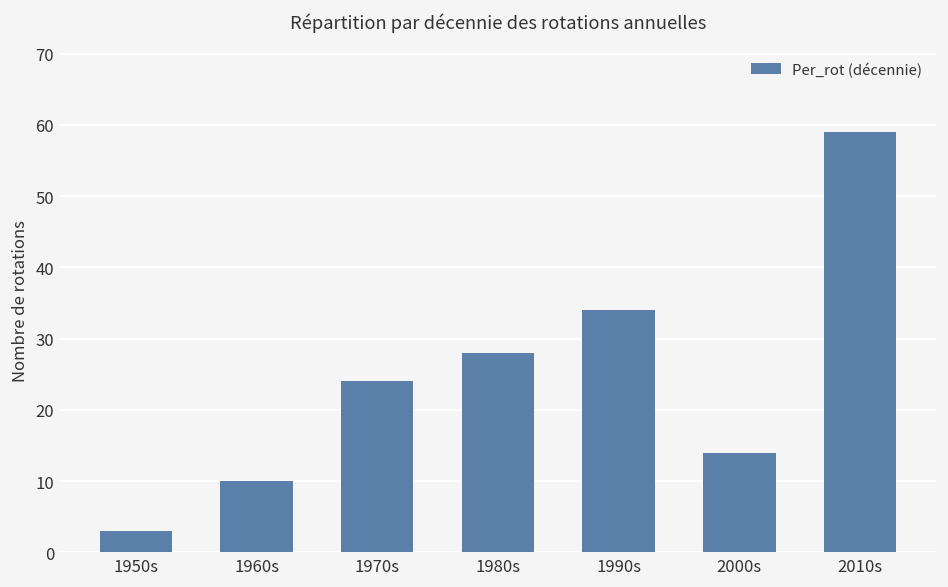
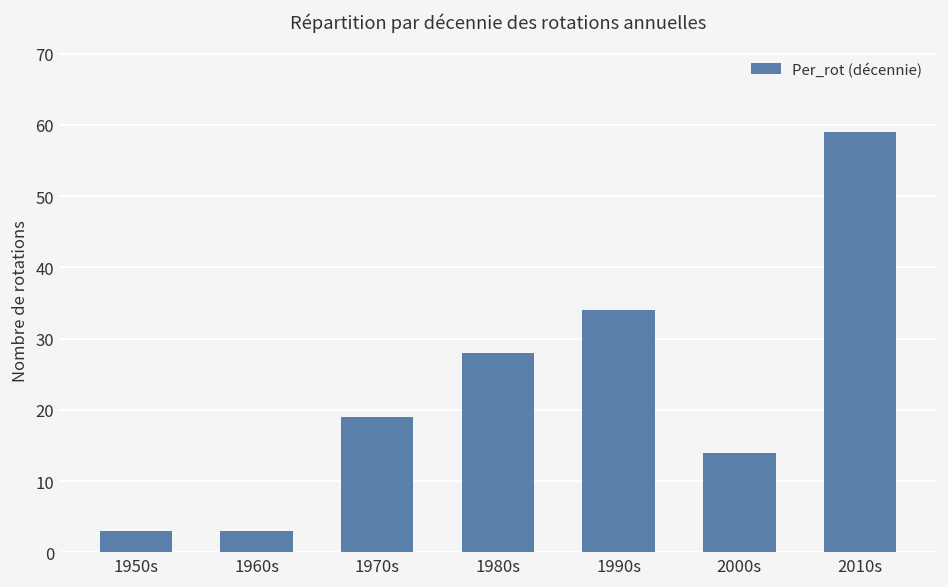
1960s: 10 -> 3
1970s: 24 -> 19
